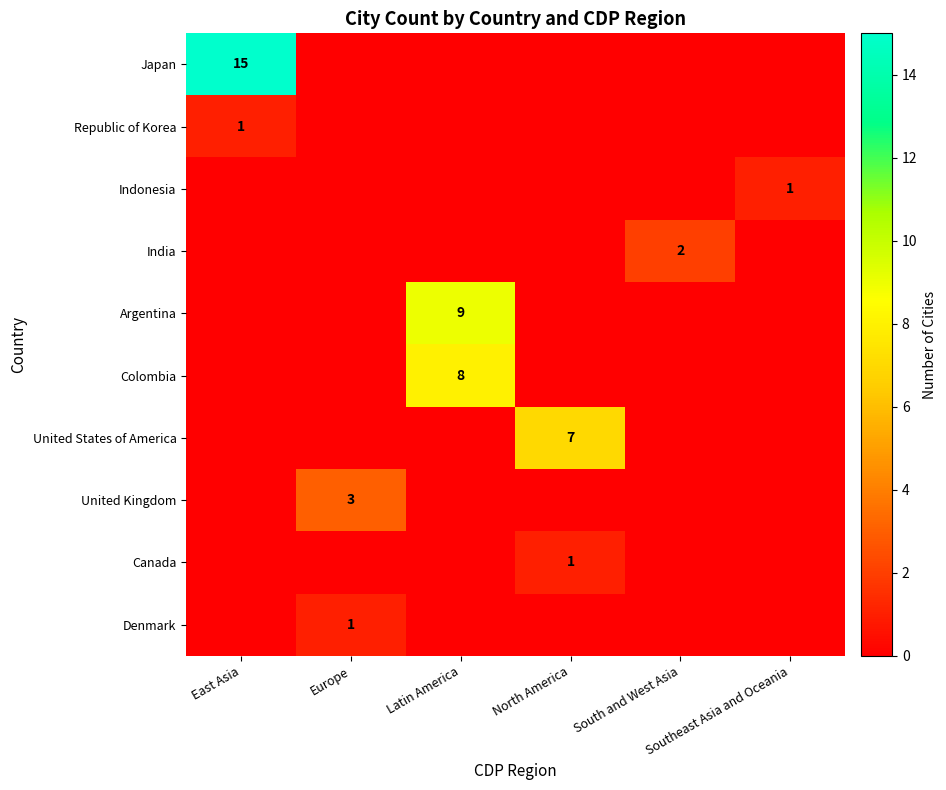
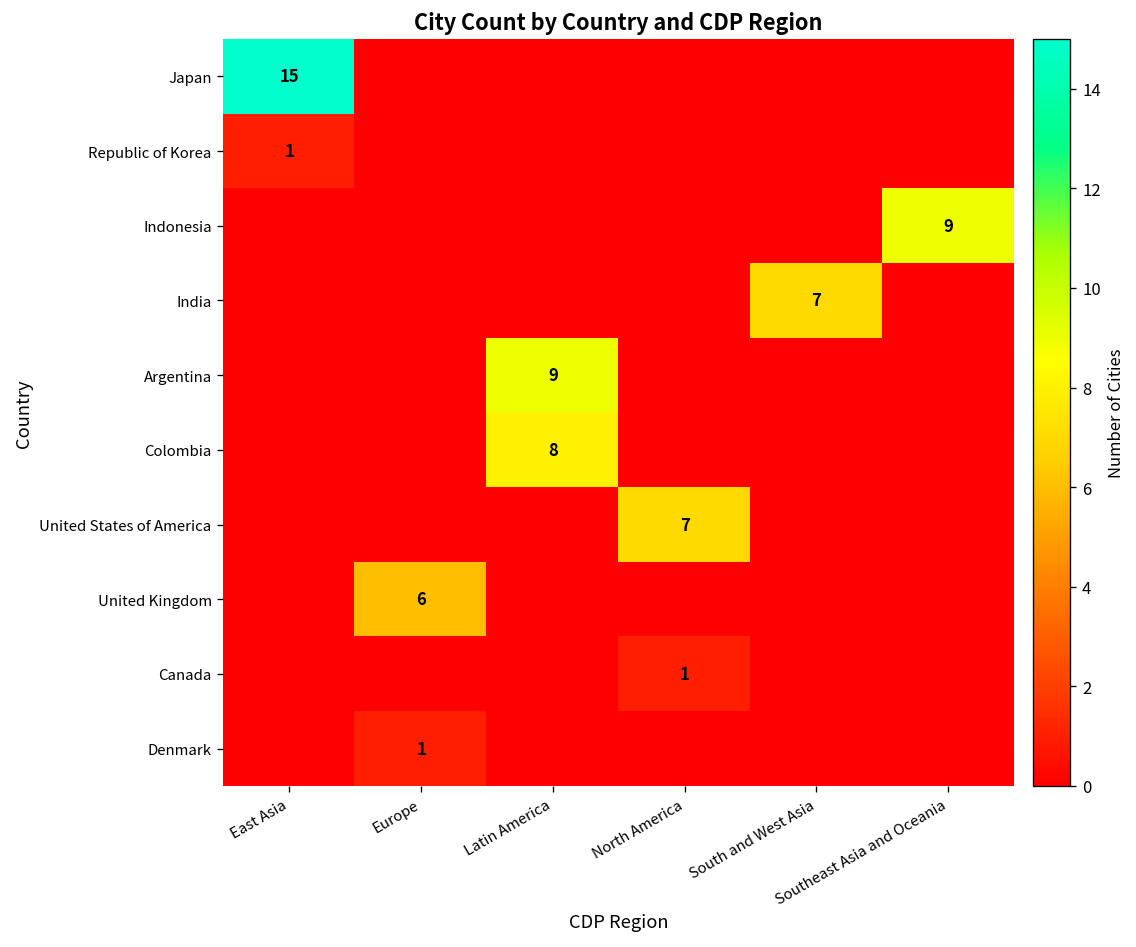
Indonesia, Southeast Asia and Oceania: 1 -> 9
India, South and West Asia: 2 -> 7
United Kingdom, Europe: 3 -> 6
